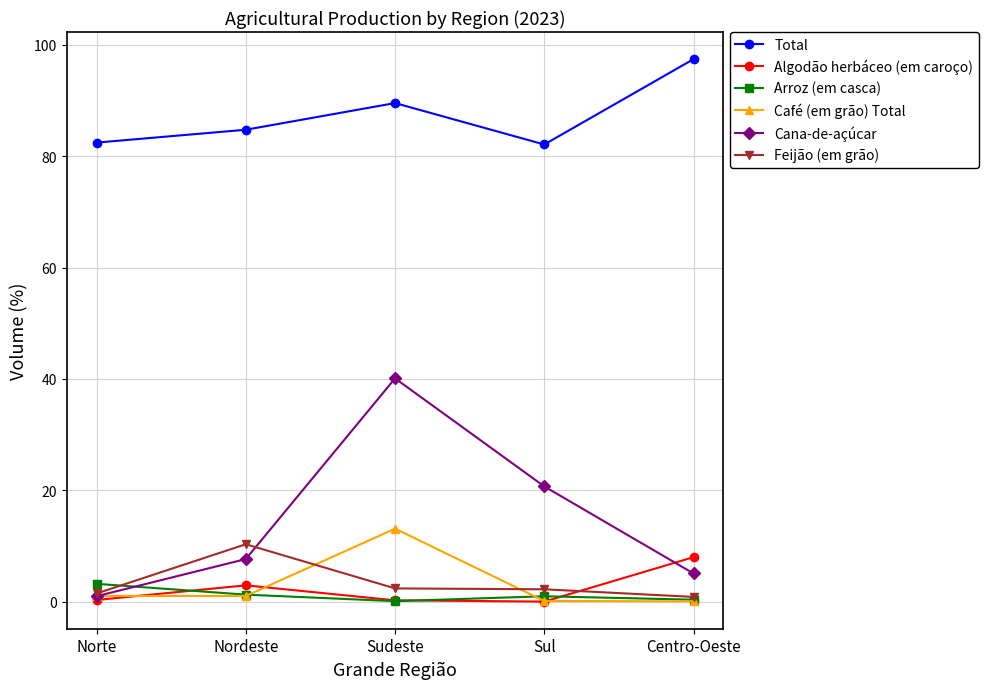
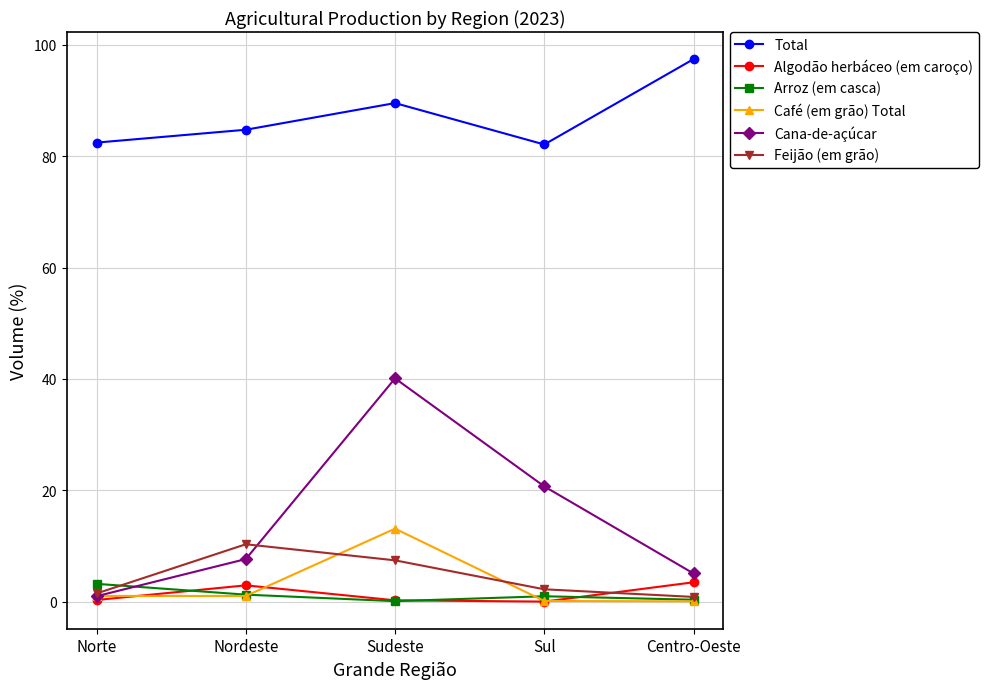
Feijão (em grão), Sudeste: 2 -> 7
Algodão herbáceo (em caroço), Centro-Oeste: 8 -> 3
